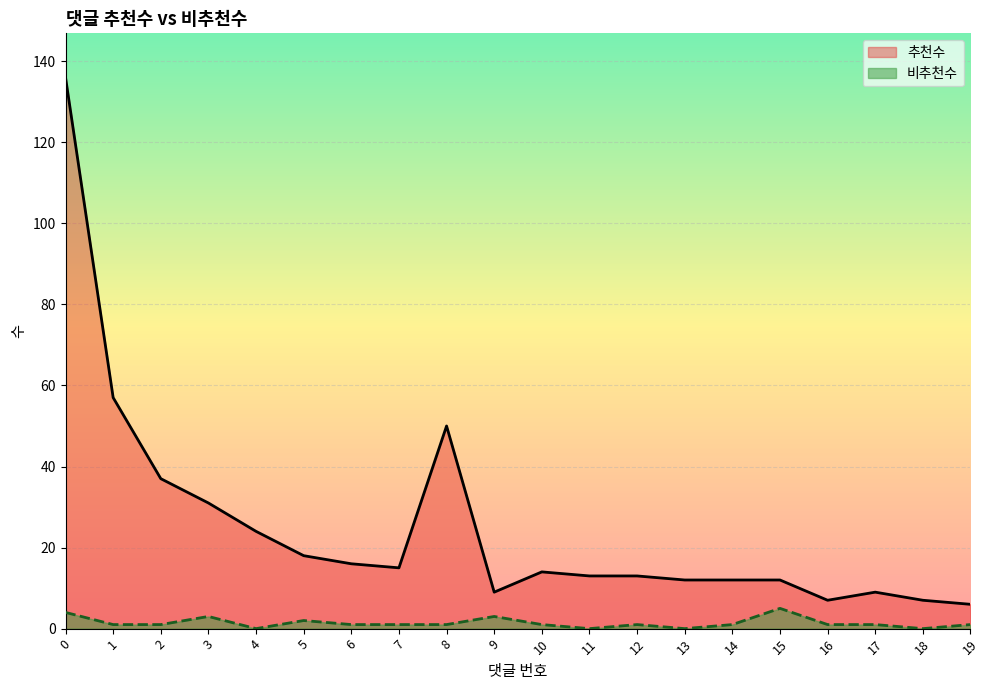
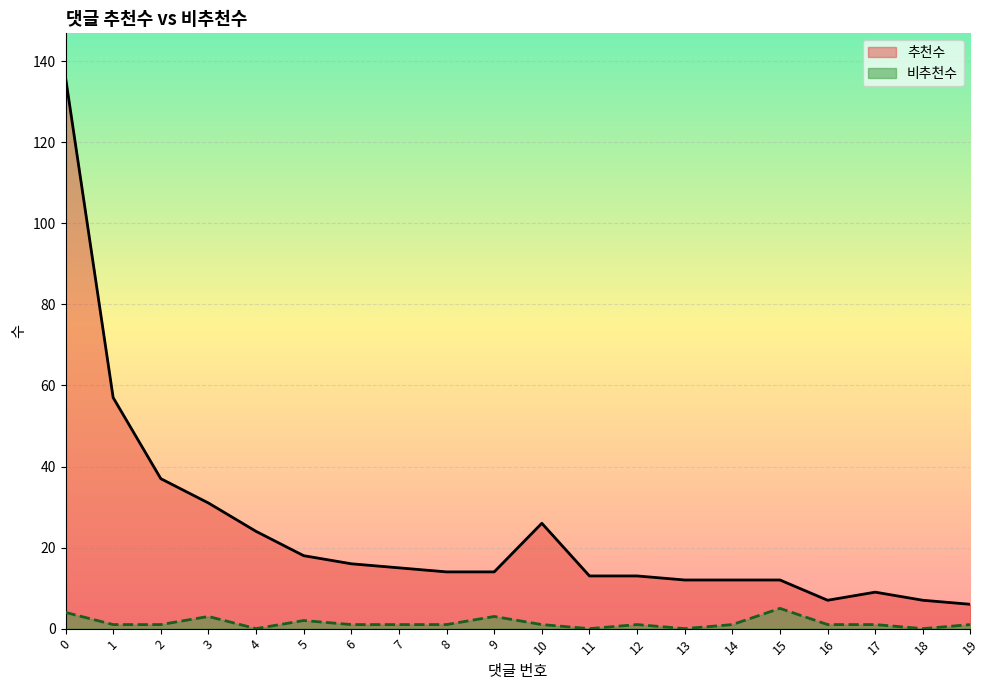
추천수, 8: 50 -> 14
추천수, 9: 9 -> 14
추천수, 10: 14 -> 26
